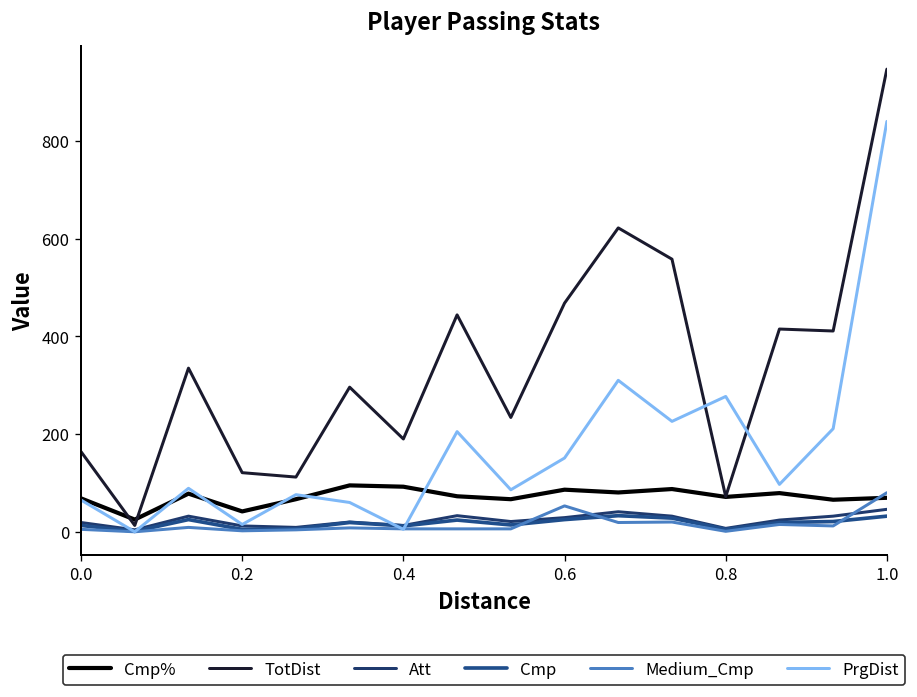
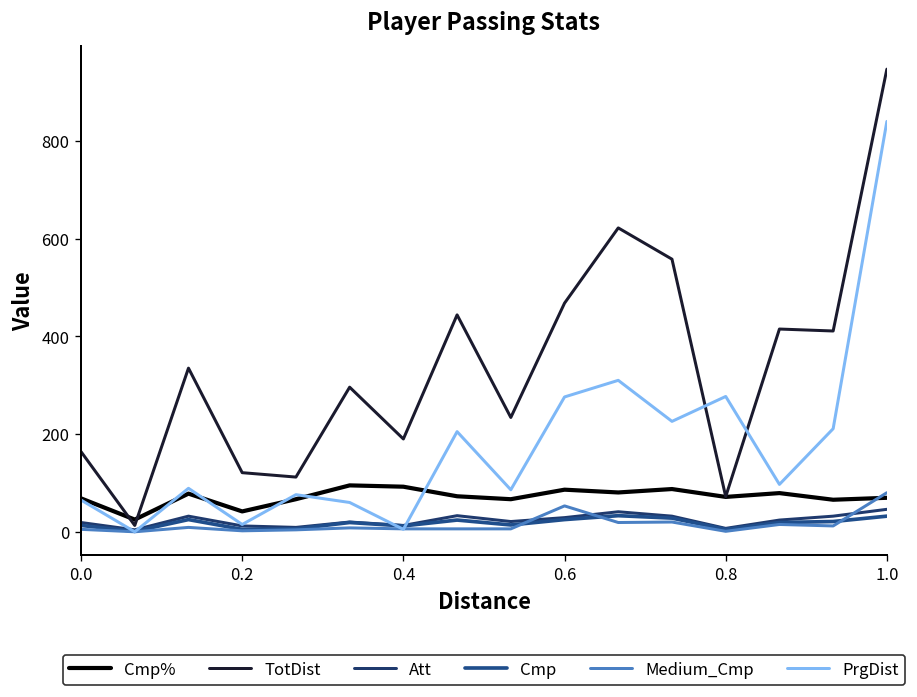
PrgDist, 0.6: 150 -> 280
